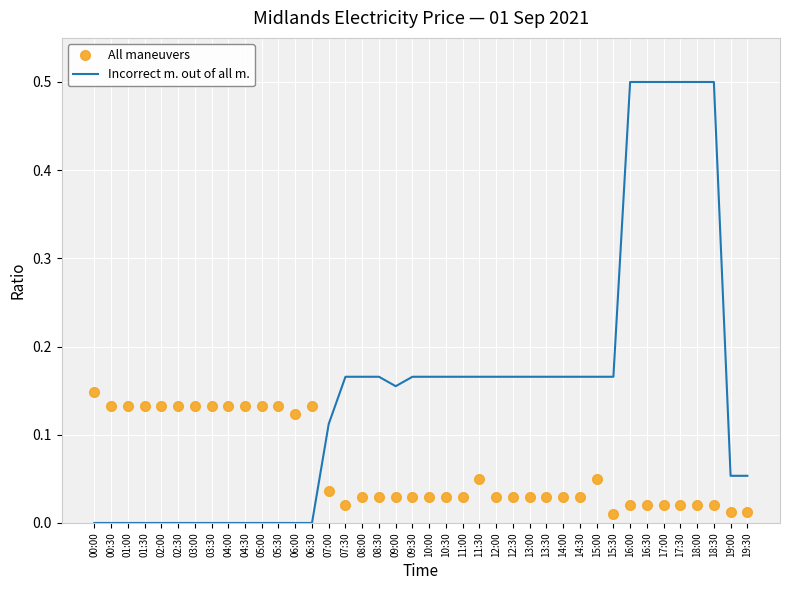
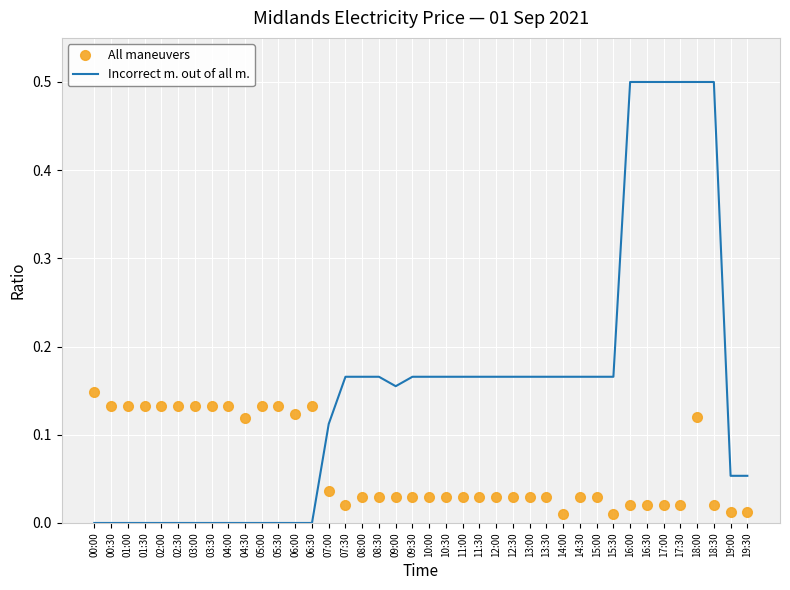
All maneuvers, 04:30: 0.13 -> 0.12
All maneuvers, 11:30: 0.05 -> 0.03
All maneuvers, 14:00: 0.03 -> 0.01
All maneuvers, 15:00: 0.05 -> 0.03
All maneuvers, 18:00: 0.02 -> 0.12
